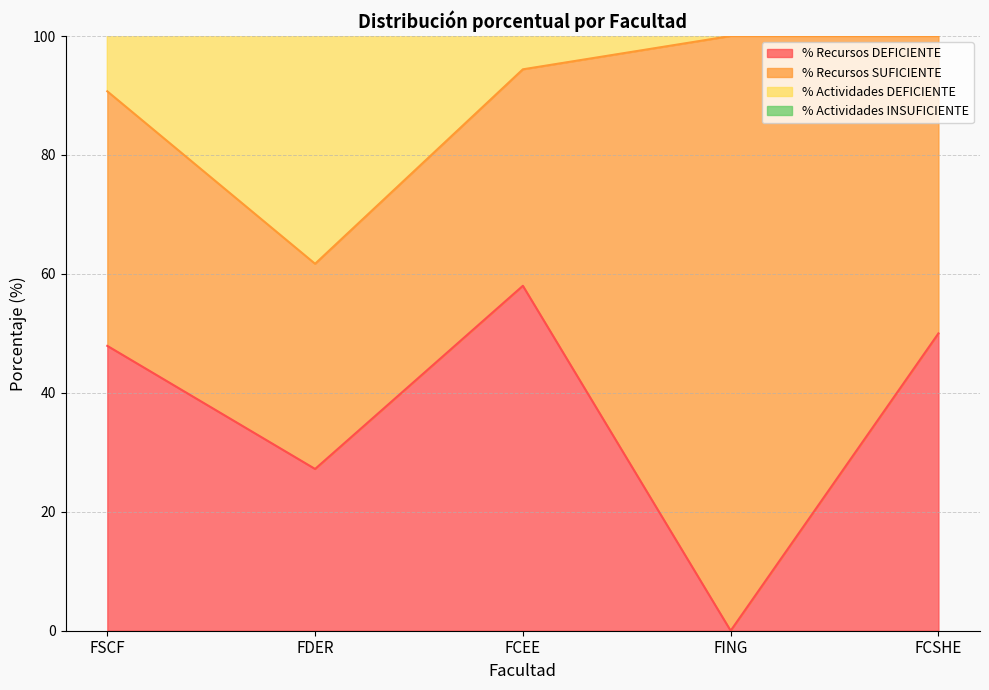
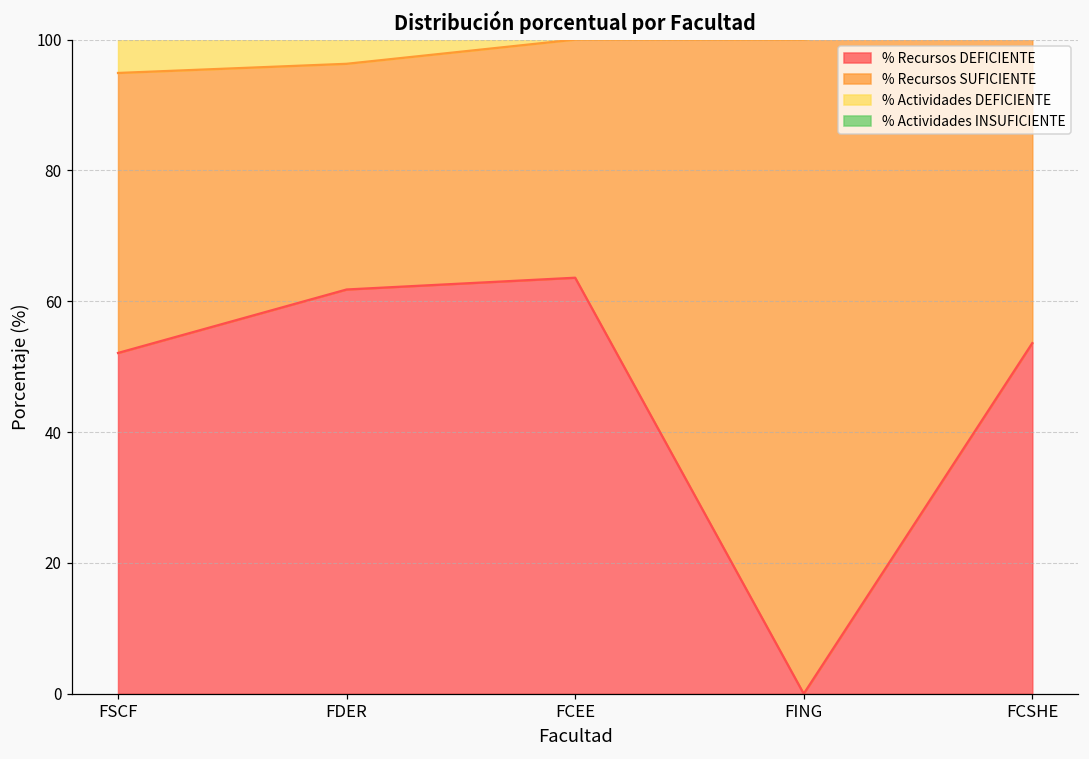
% Recursos DEFICIENTE, FSCF: 48 -> 52
% Recursos DEFICIENTE, FDER: 27 -> 62
% Recursos DEFICIENTE, FCEE: 58 -> 64
% Recursos DEFICIENTE, FCSHE: 50 -> 54
